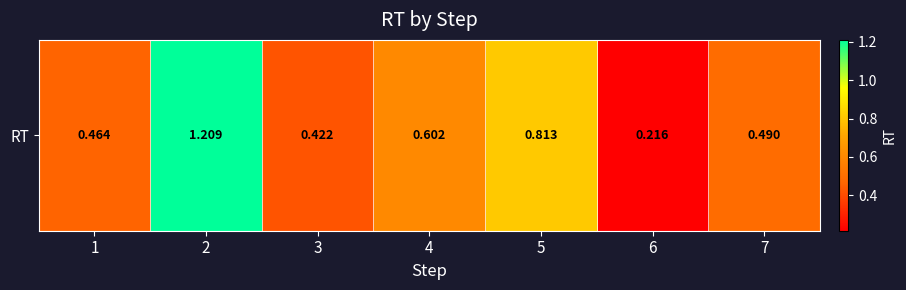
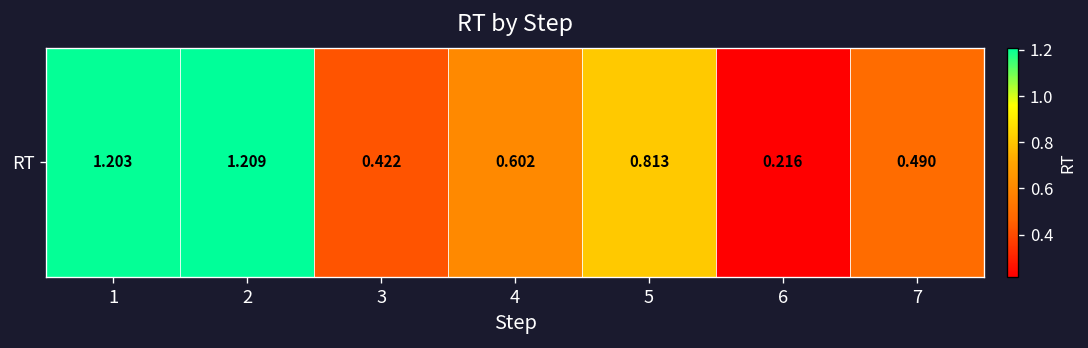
RT, 1: 0.464 -> 1.203
